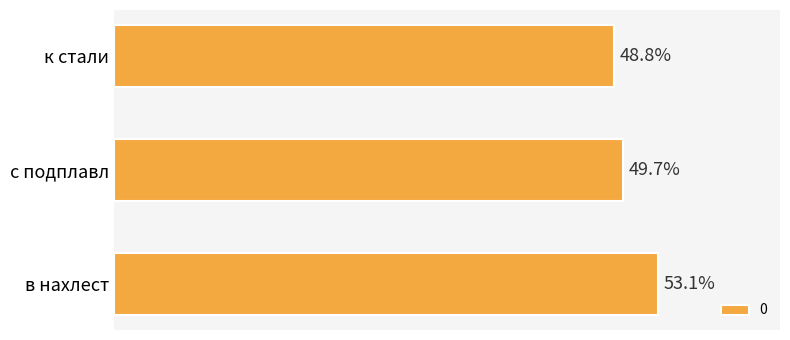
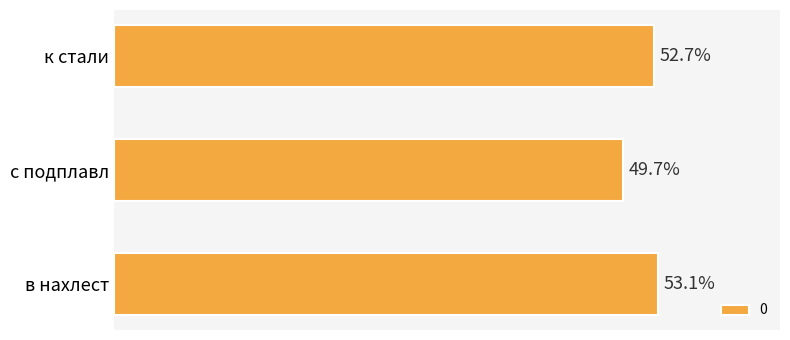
к стали: 48.8% -> 52.7%
